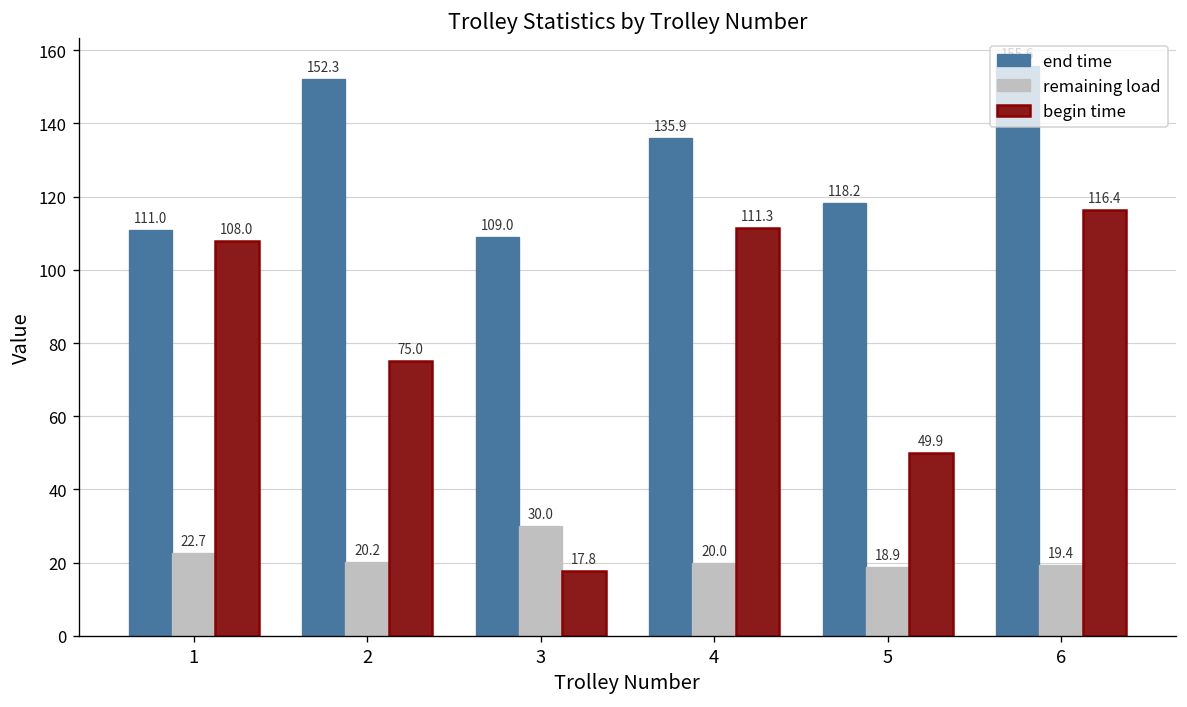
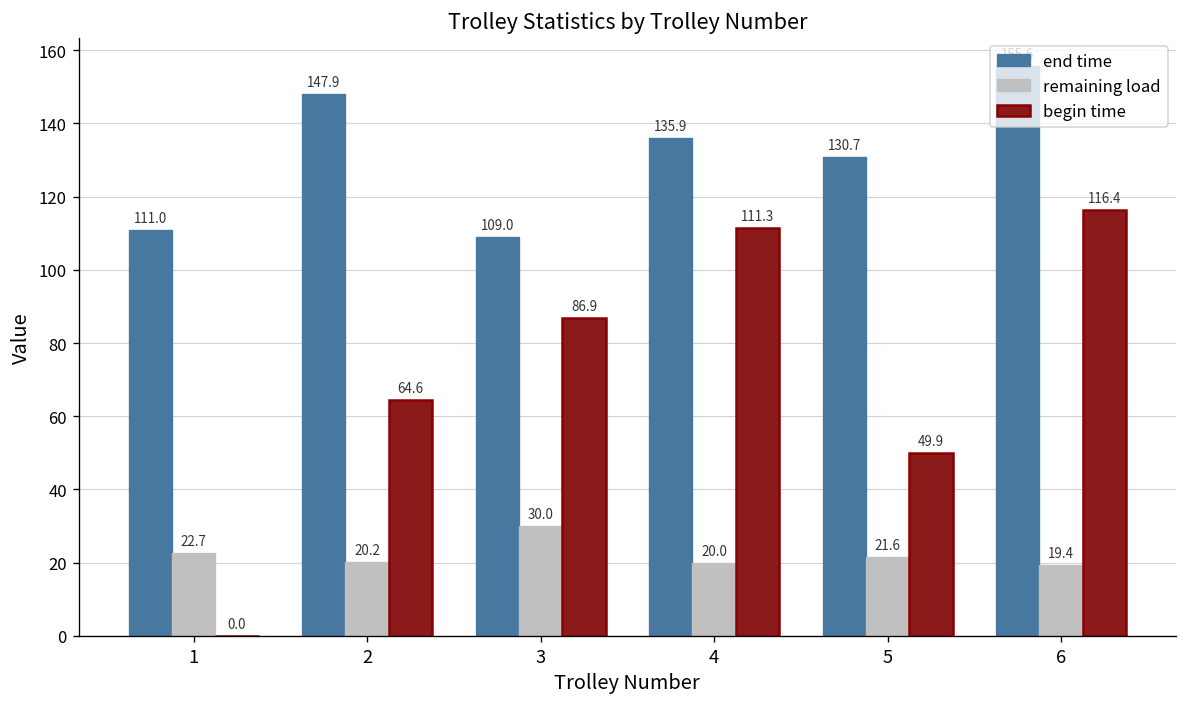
begin time, 1: 108.0 -> 0.0
end time, 2: 152.3 -> 147.9
begin time, 2: 75.0 -> 64.6
begin time, 3: 17.8 -> 86.9
end time, 5: 118.2 -> 130.7
remaining load, 5: 18.9 -> 21.6
